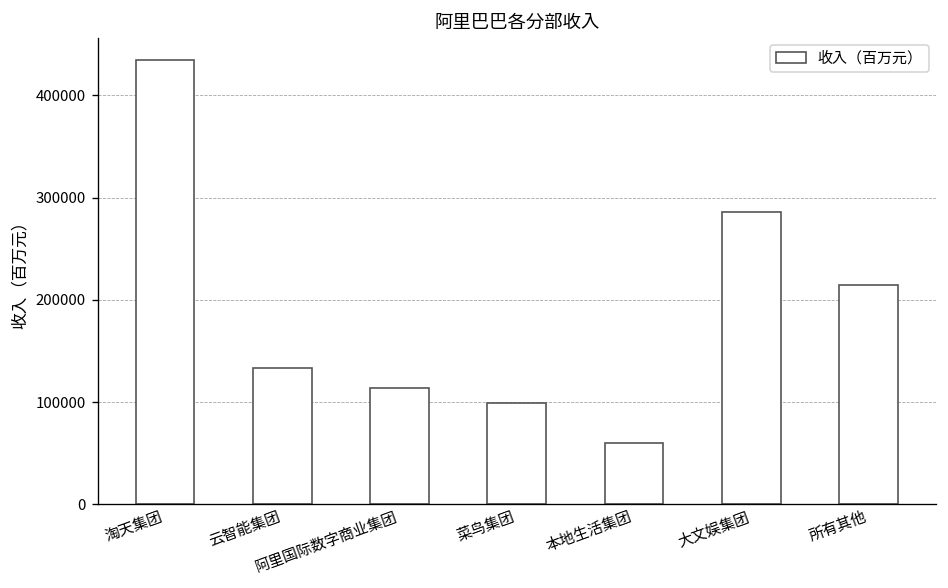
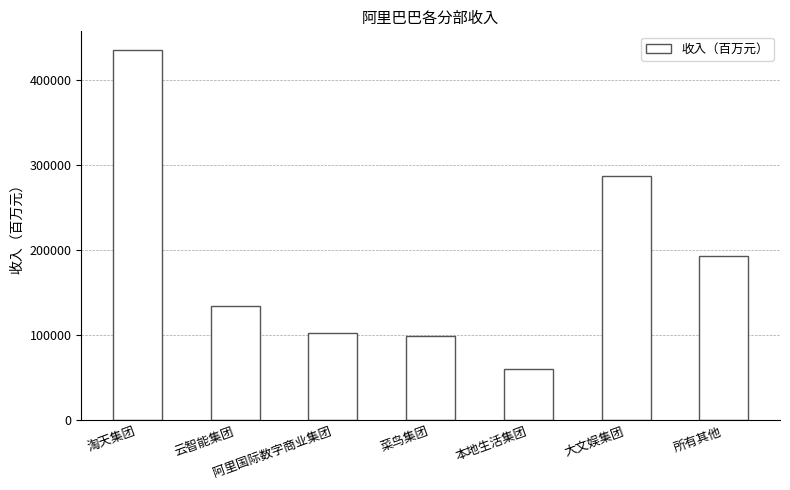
阿里国际数字商业集团: 110000 -> 100000
所有其他: 210000 -> 190000
